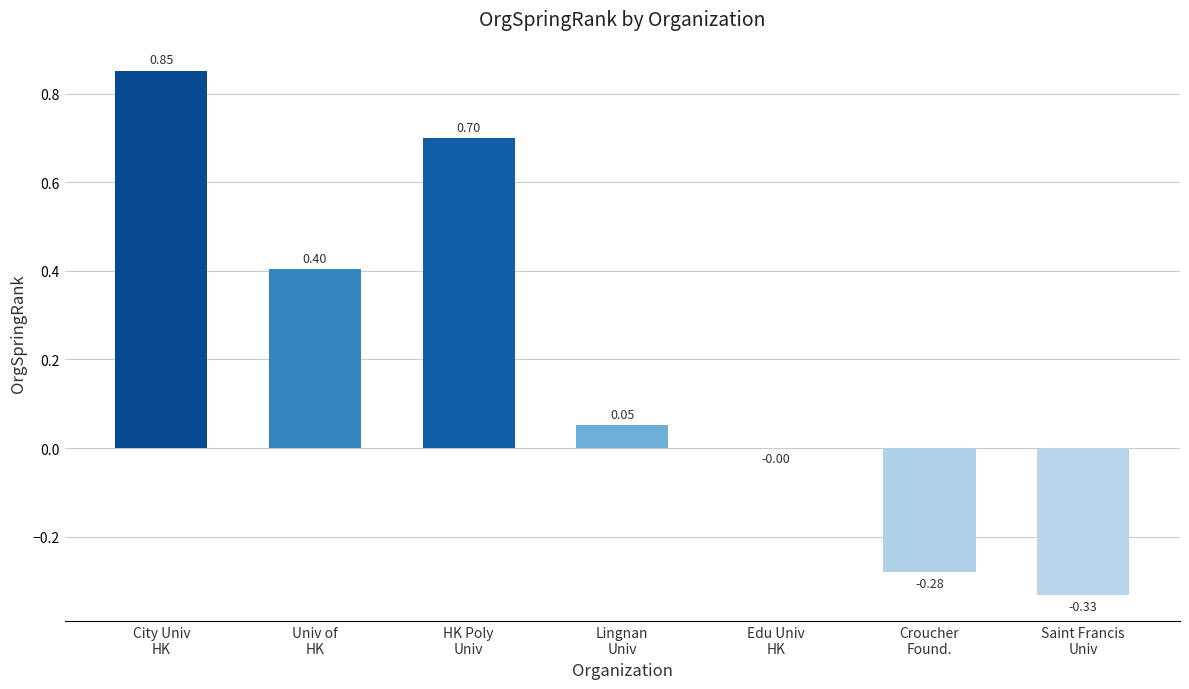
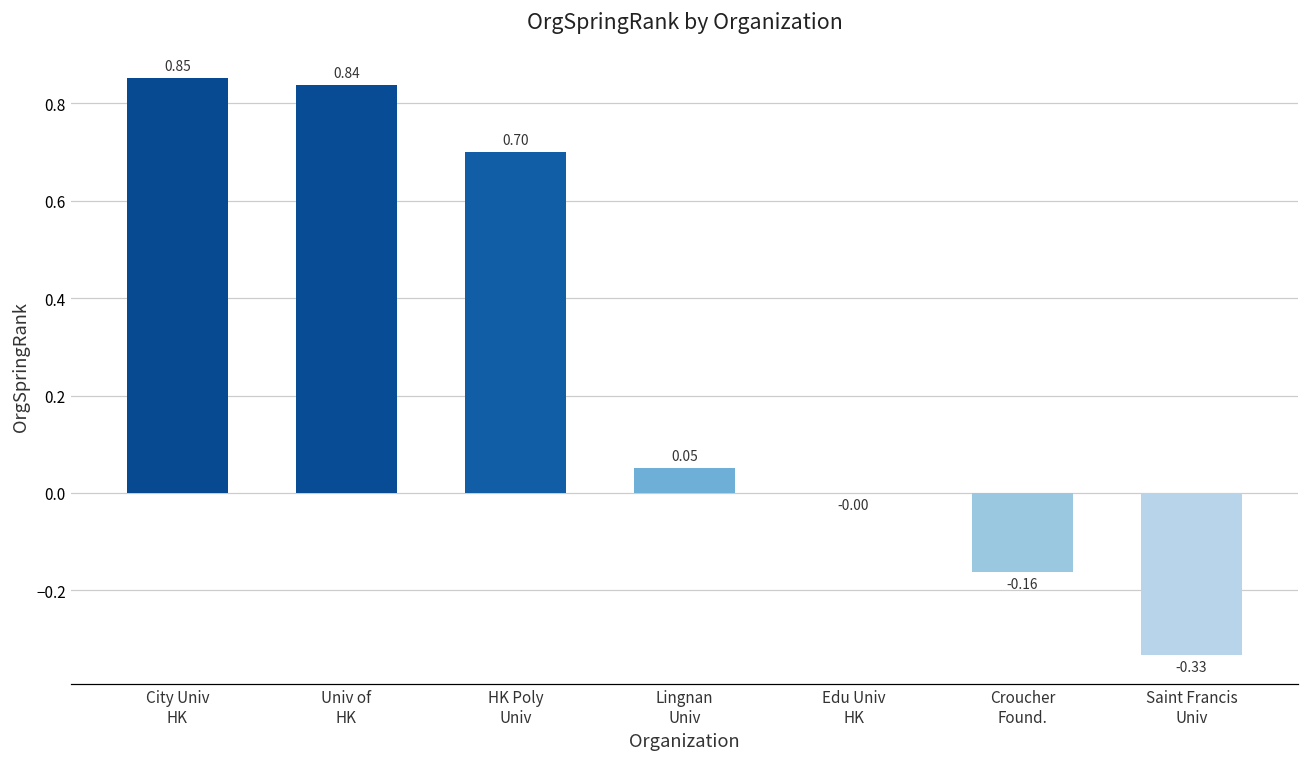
Univ of HK: 0.40 -> 0.84
Croucher Found.: -0.28 -> -0.16
